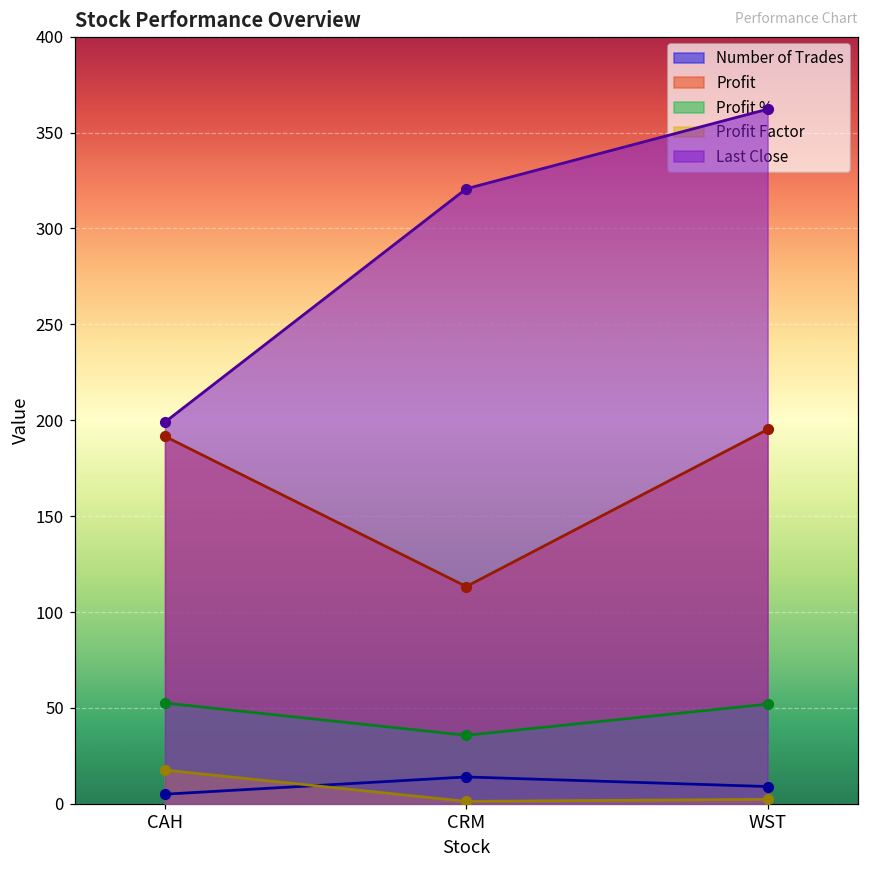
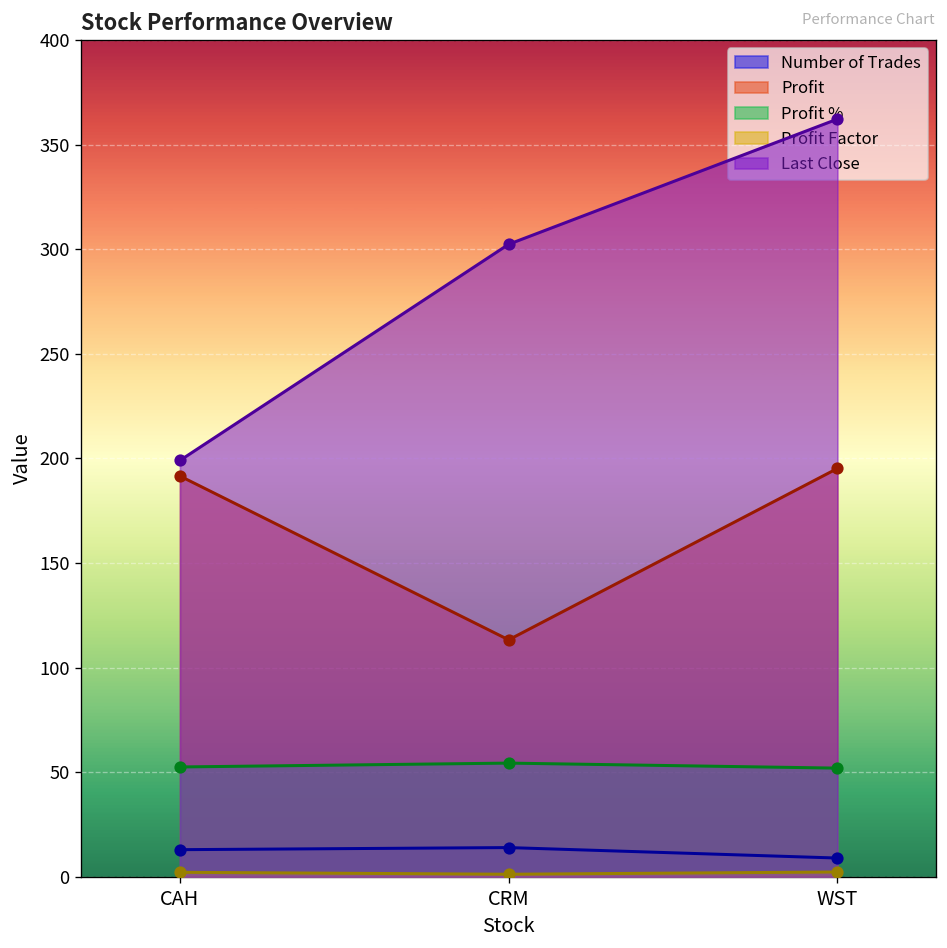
Number of Trades, CAH: 5 -> 13
Profit Factor, CAH: 18 -> 2
Profit %, CRM: 36 -> 54
Last Close, CRM: 321 -> 302
